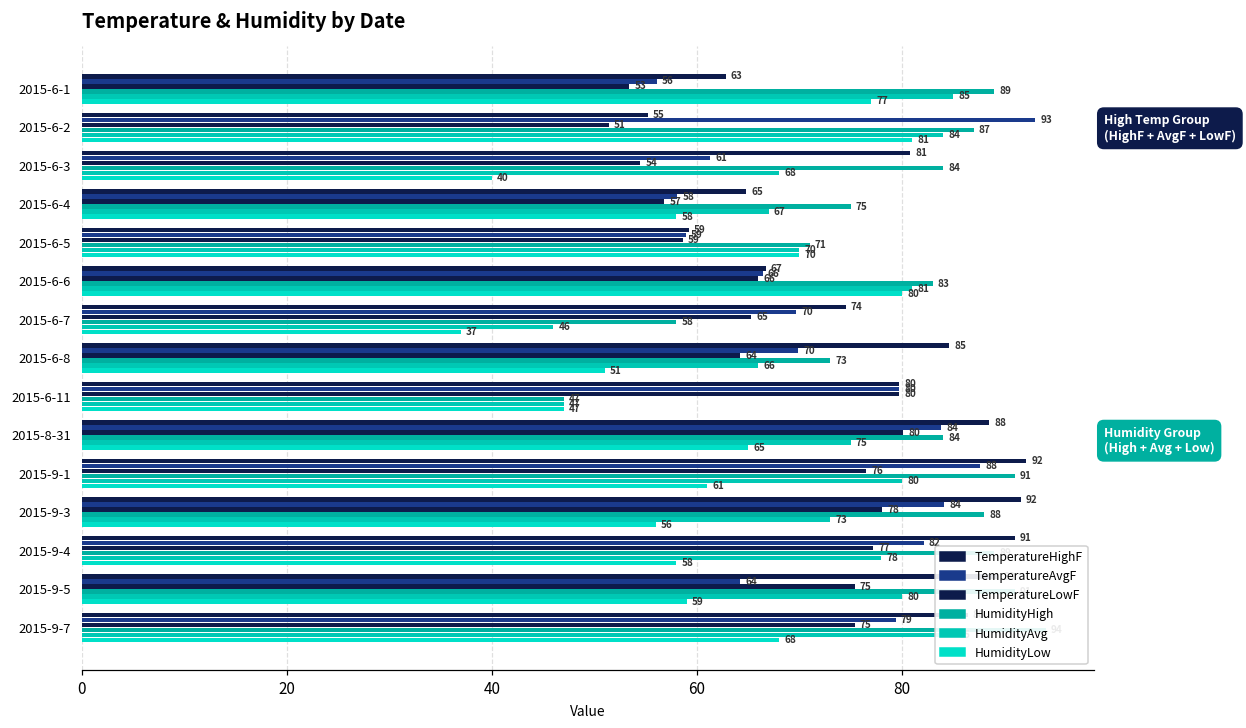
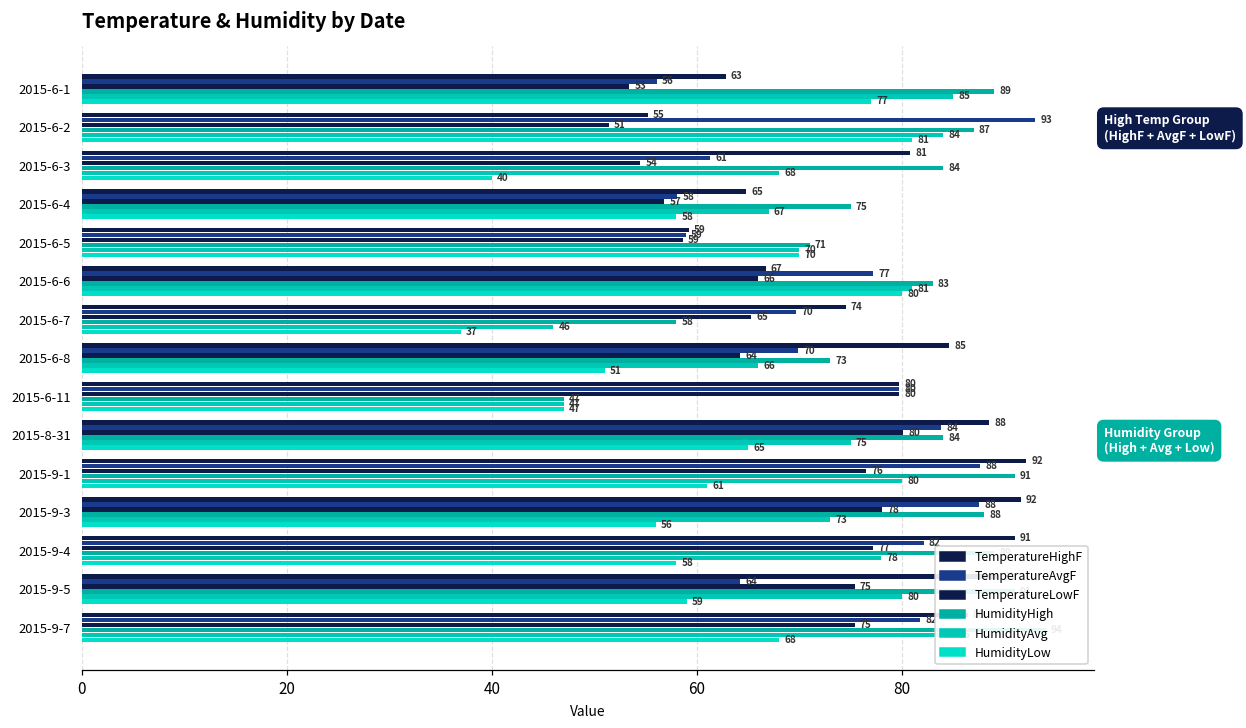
TemperatureAvgF, 2015-6-6: 66 -> 77
TemperatureAvgF, 2015-9-3: 84 -> 88
TemperatureAvgF, 2015-9-7: 79 -> 82
